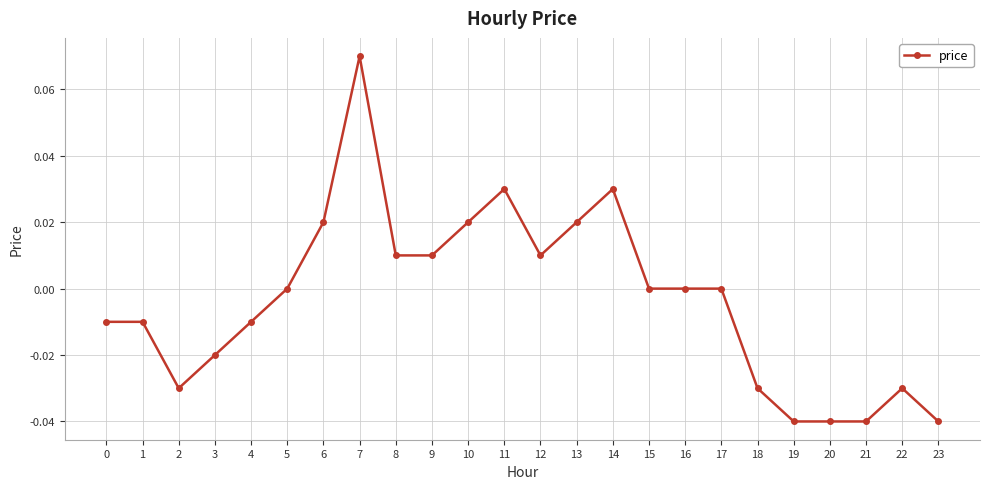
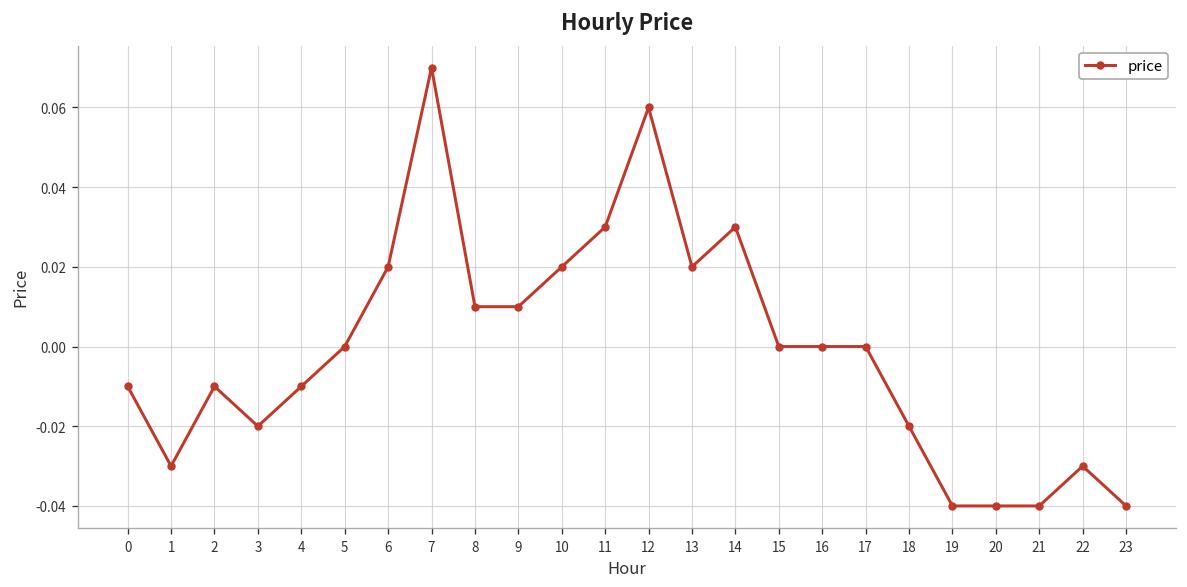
1: -0.01 -> -0.03
2: -0.03 -> -0.01
12: 0.01 -> 0.06
18: -0.03 -> -0.02
